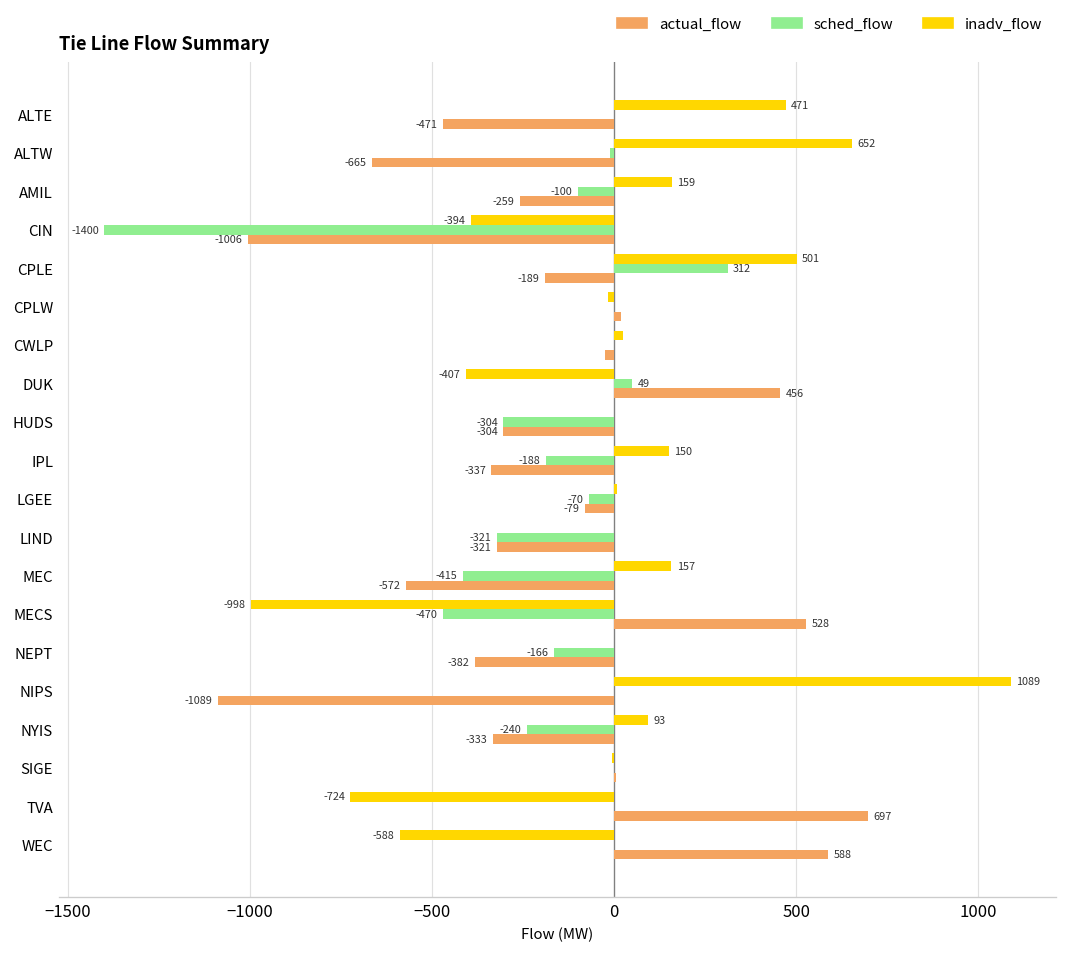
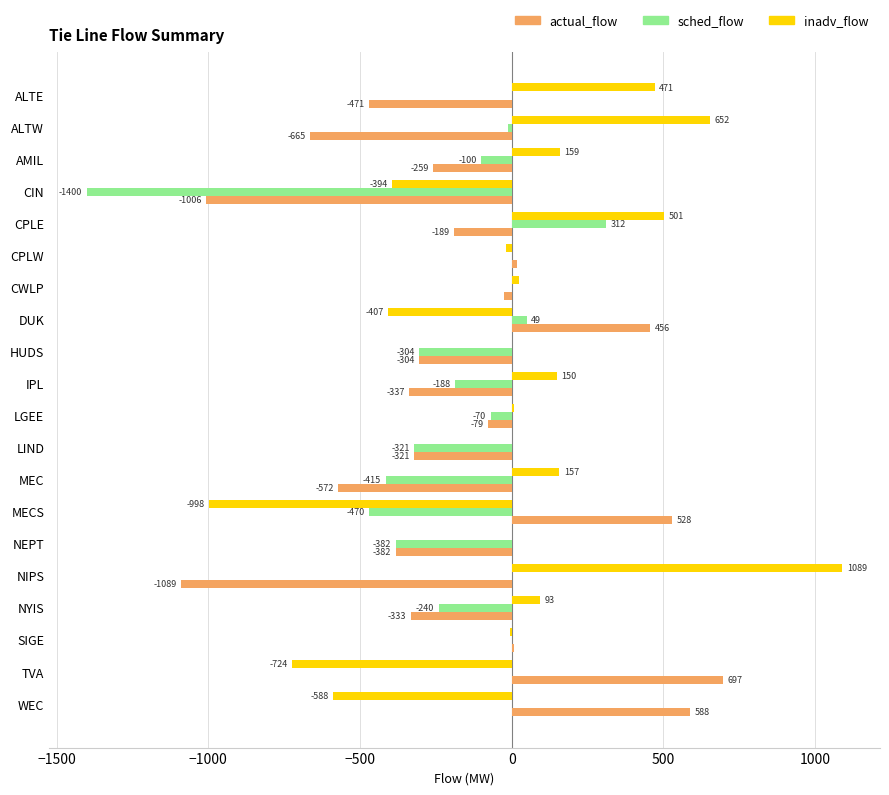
sched_flow, NEPT: -166 -> -382
